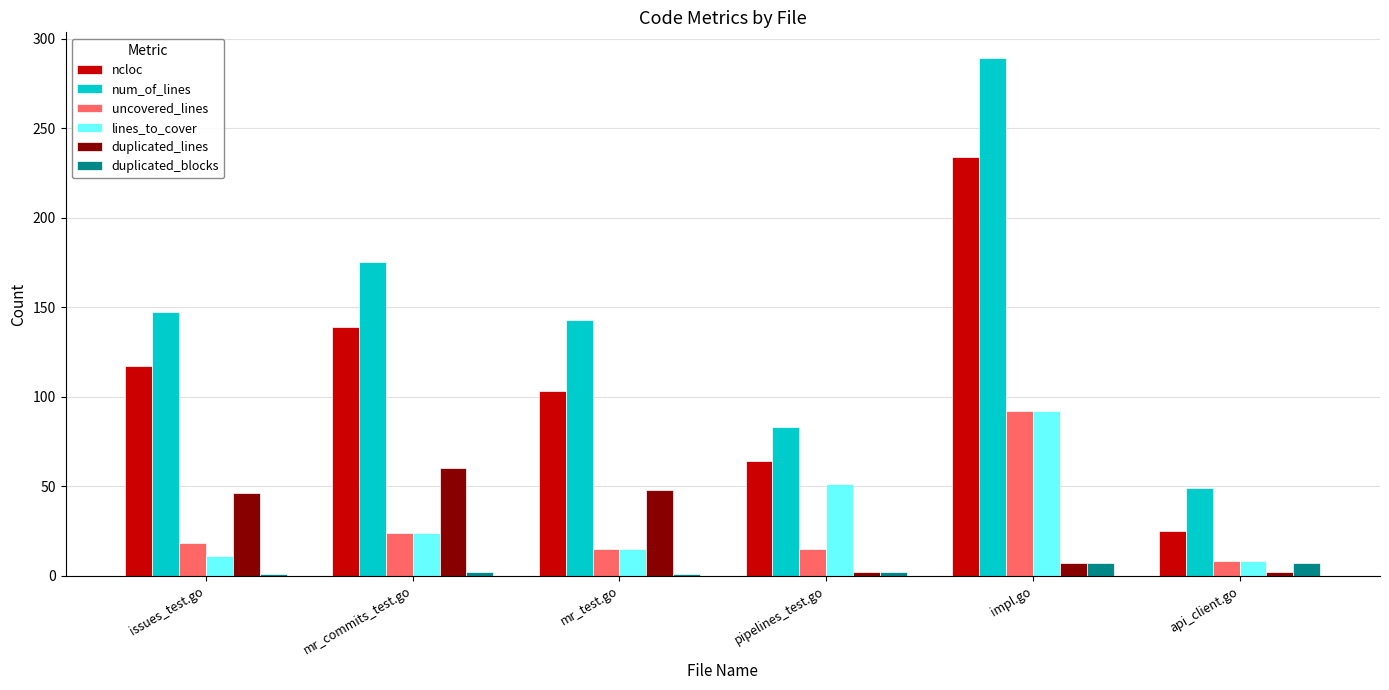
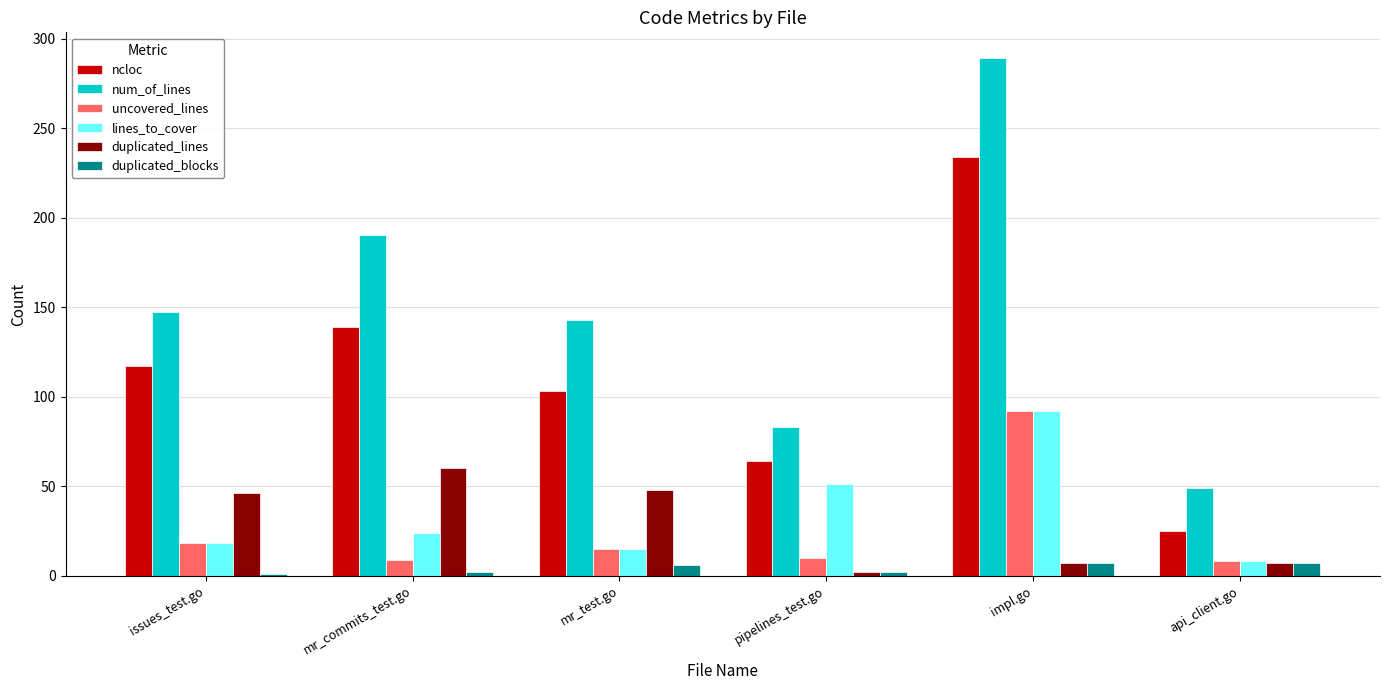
lines_to_cover, issues_test.go: 11 -> 18
num_of_lines, mr_commits_test.go: 175 -> 190
uncovered_lines, mr_commits_test.go: 24 -> 9
duplicated_blocks, mr_test.go: 1 -> 6
uncovered_lines, pipelines_test.go: 15 -> 10
duplicated_lines, api_client.go: 2 -> 7
